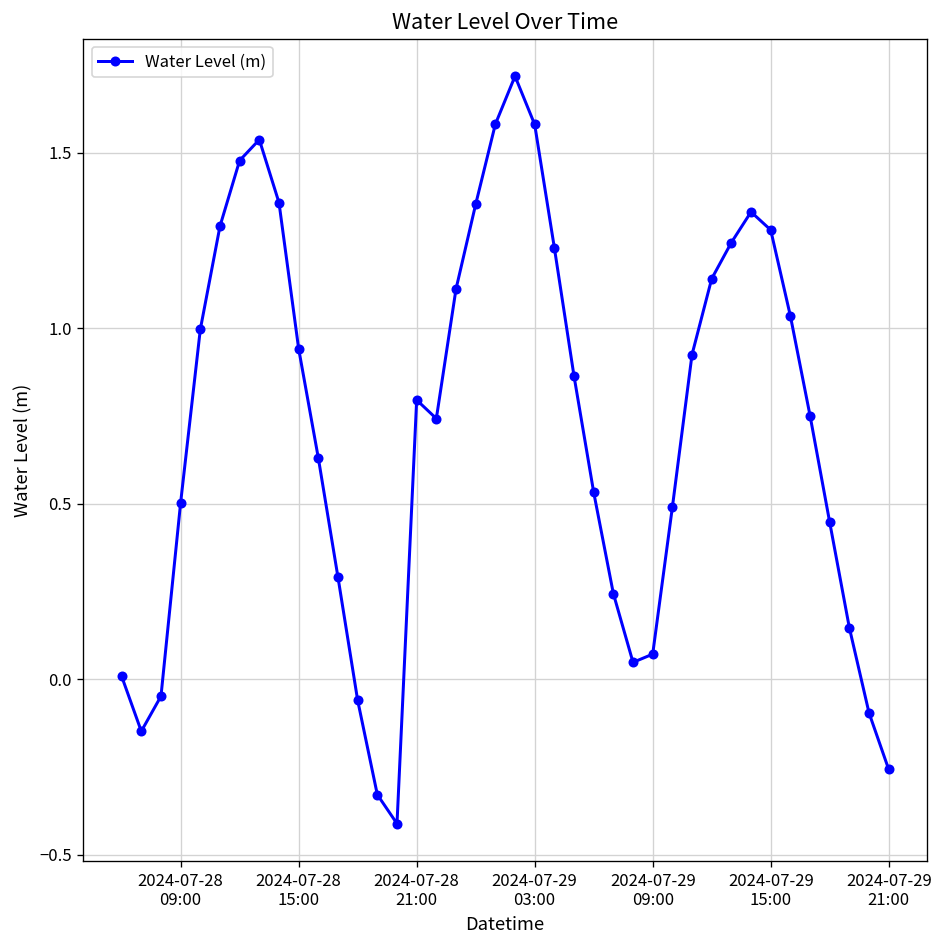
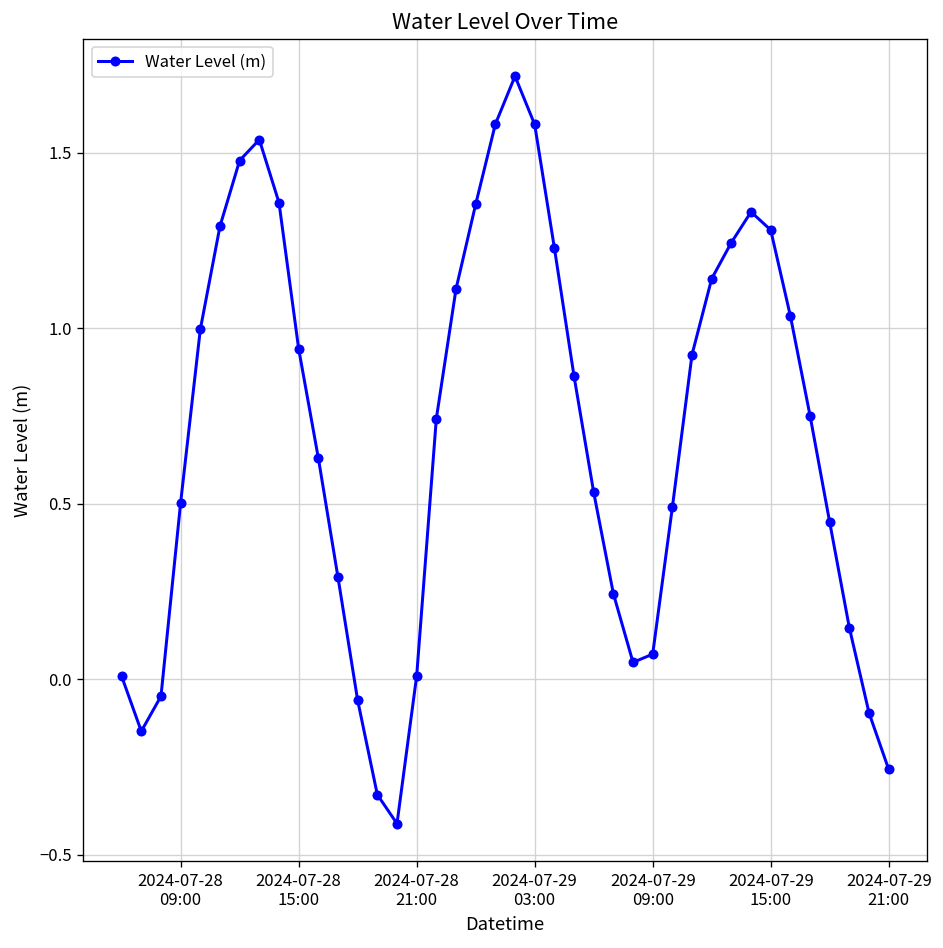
2024-07-28 21:00: 0.80 -> 0.01
